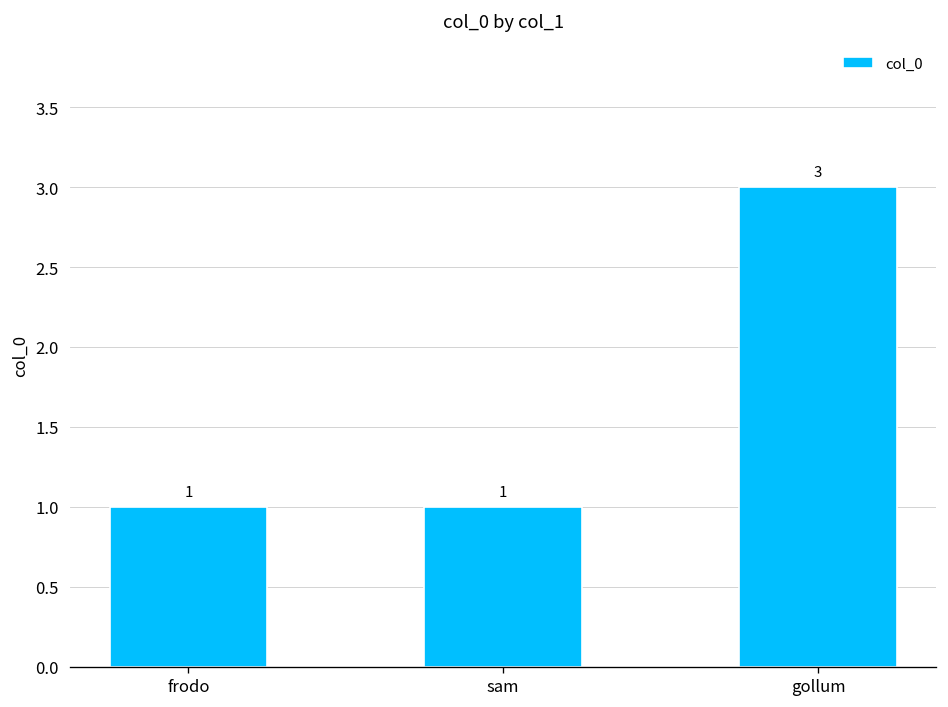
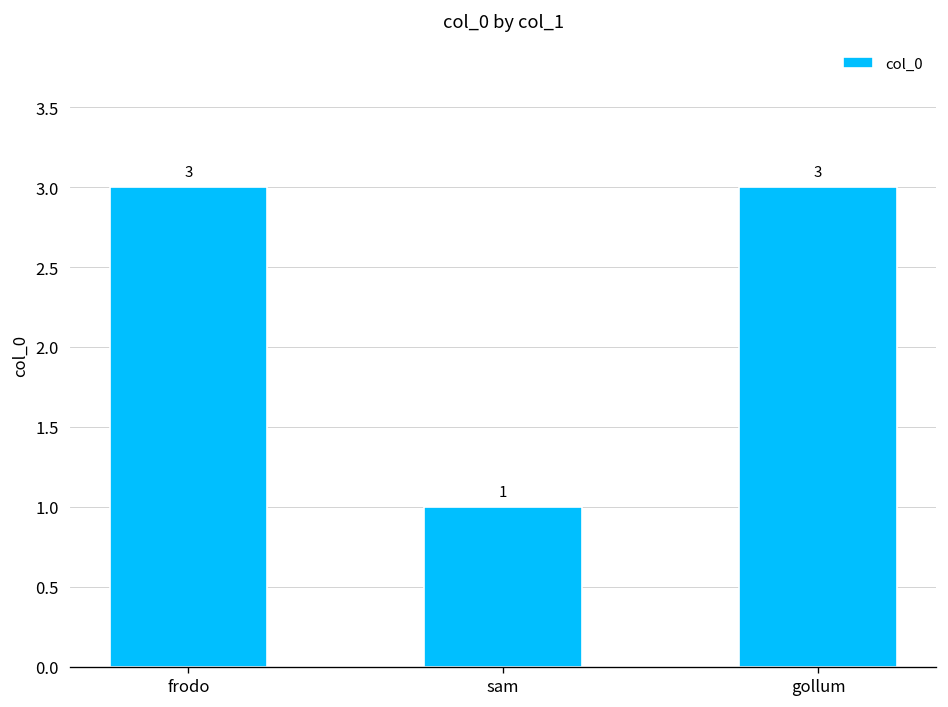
frodo: 1 -> 3
